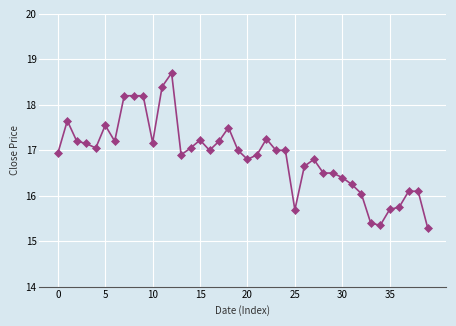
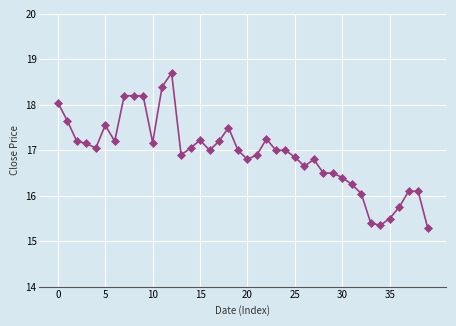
0: 16.9 -> 18.0
25: 15.7 -> 16.9
35: 15.7 -> 15.5
